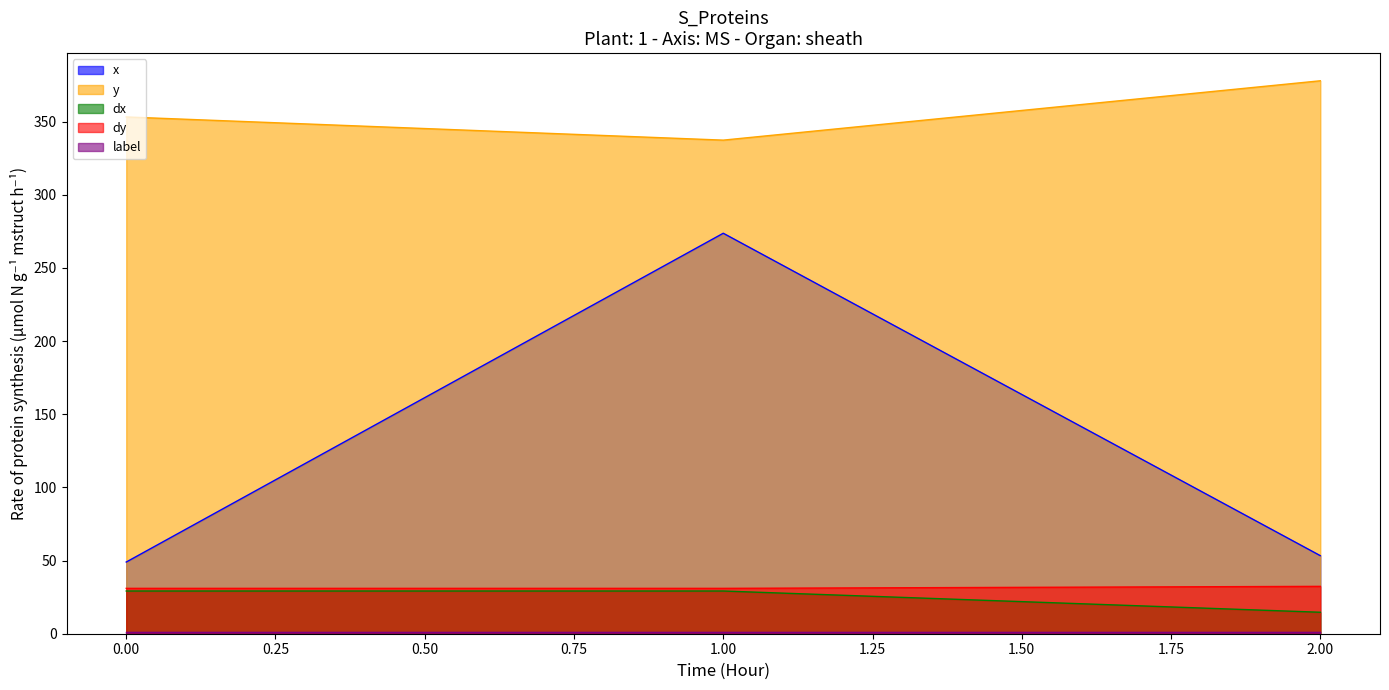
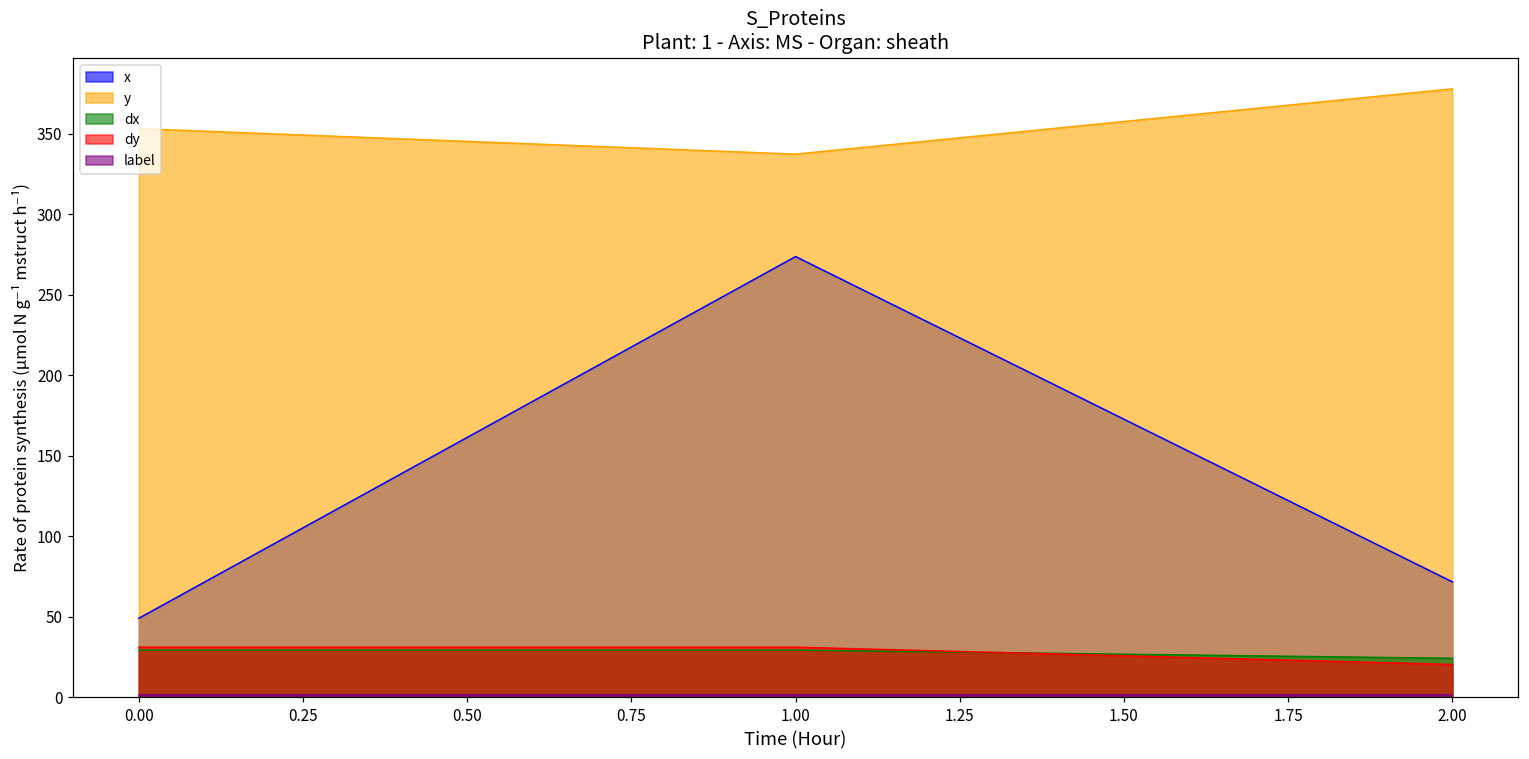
x, 2.00: 53 -> 72
dx, 2.00: 15 -> 24
dy, 2.00: 32 -> 20
